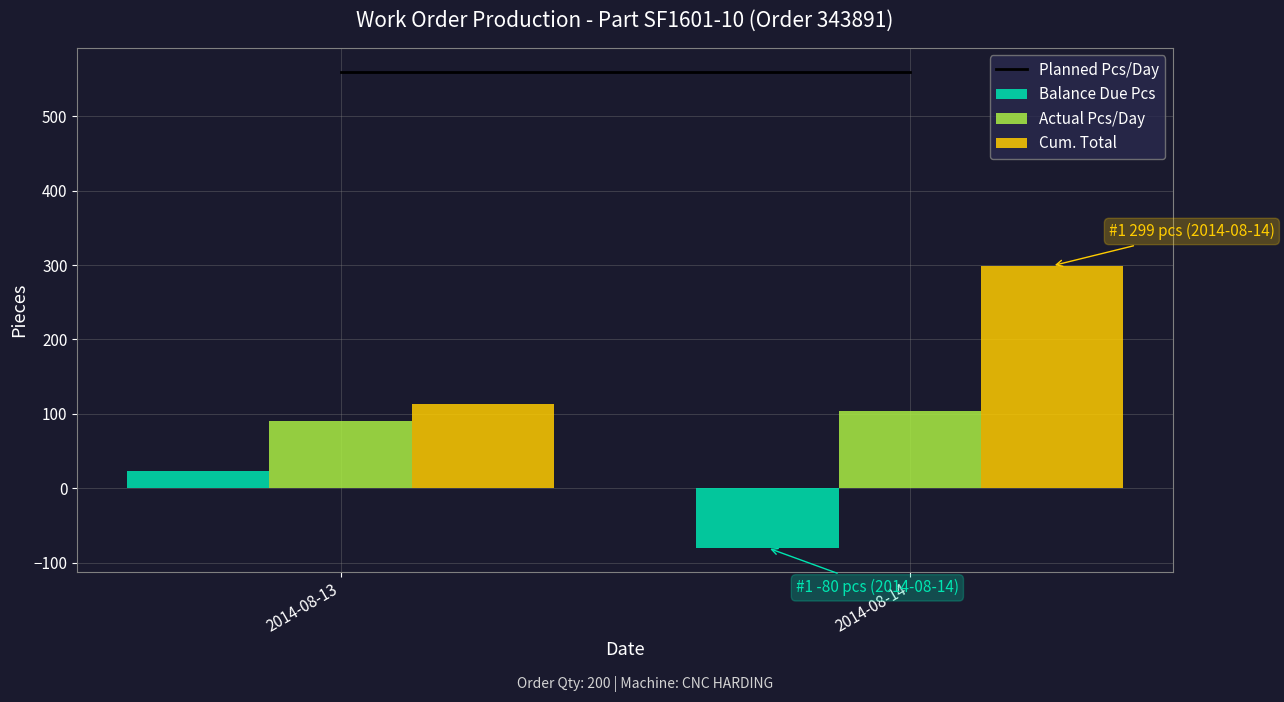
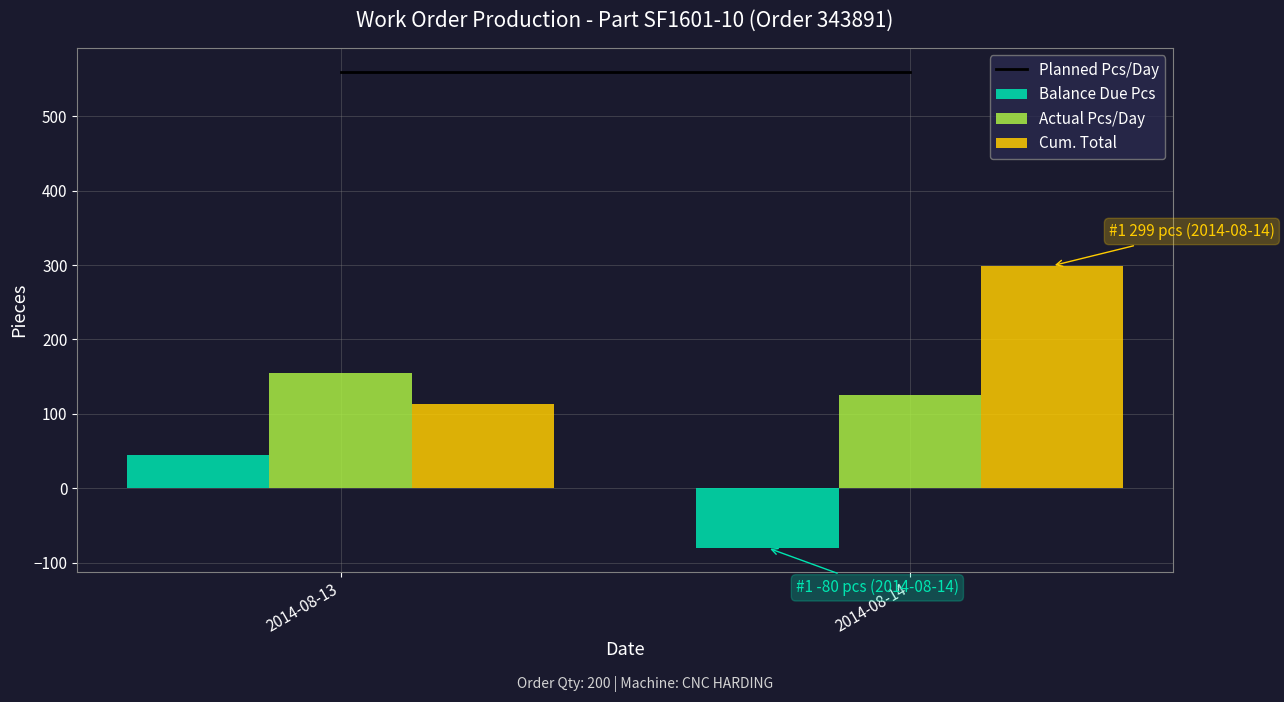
Balance Due Pcs, 2014-08-13: 20 -> 50
Actual Pcs/Day, 2014-08-13: 90 -> 160
Actual Pcs/Day, 2014-08-14: 100 -> 130
